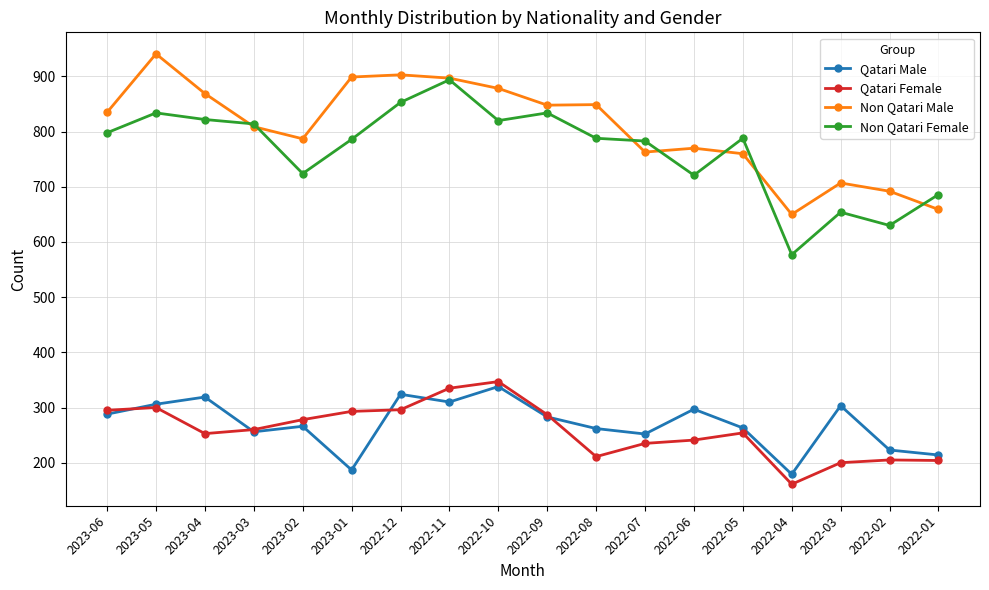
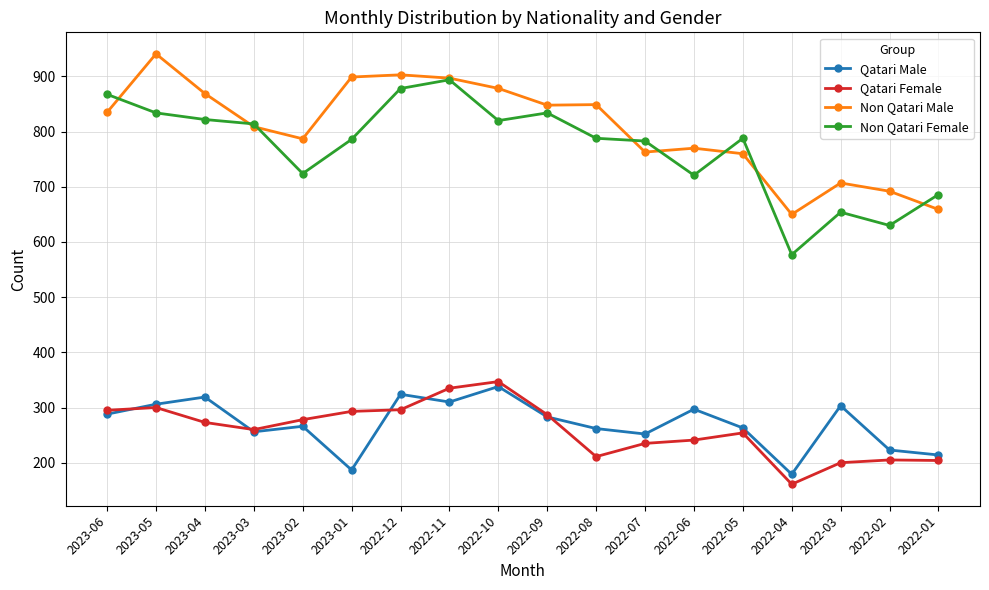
Non Qatari Female, 2023-06: 800 -> 870
Qatari Female, 2023-04: 250 -> 270
Non Qatari Female, 2022-12: 850 -> 880
